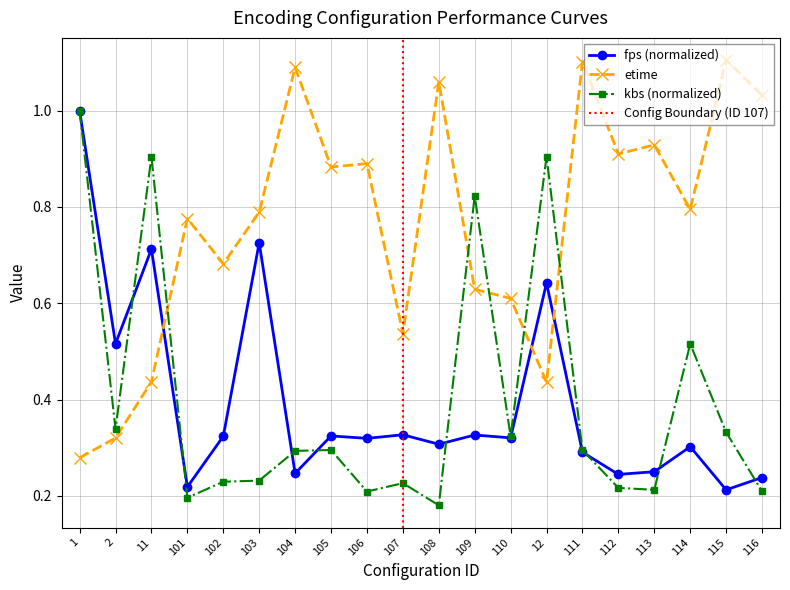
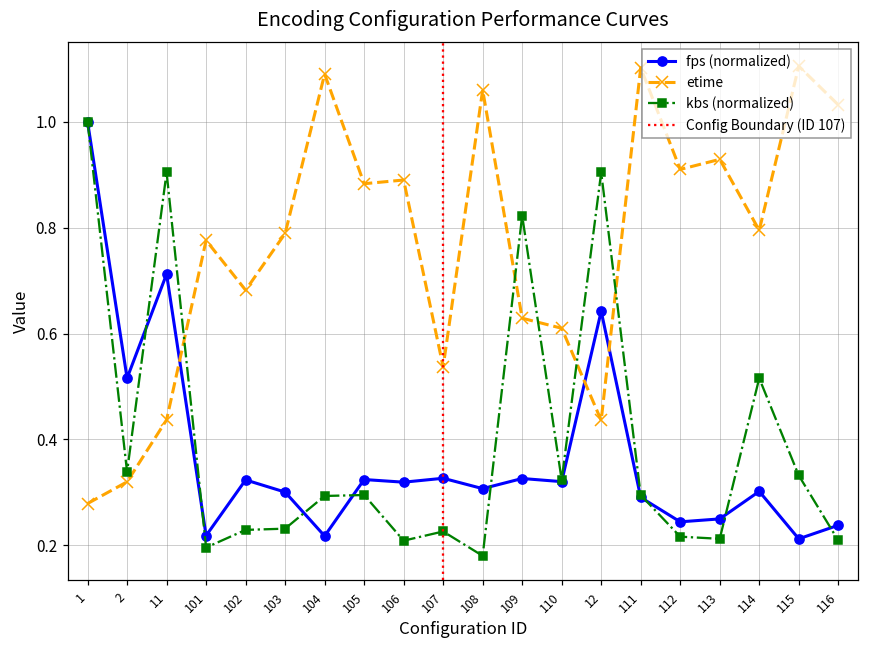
fps (normalized), 103: 0.73 -> 0.30
fps (normalized), 104: 0.25 -> 0.22
